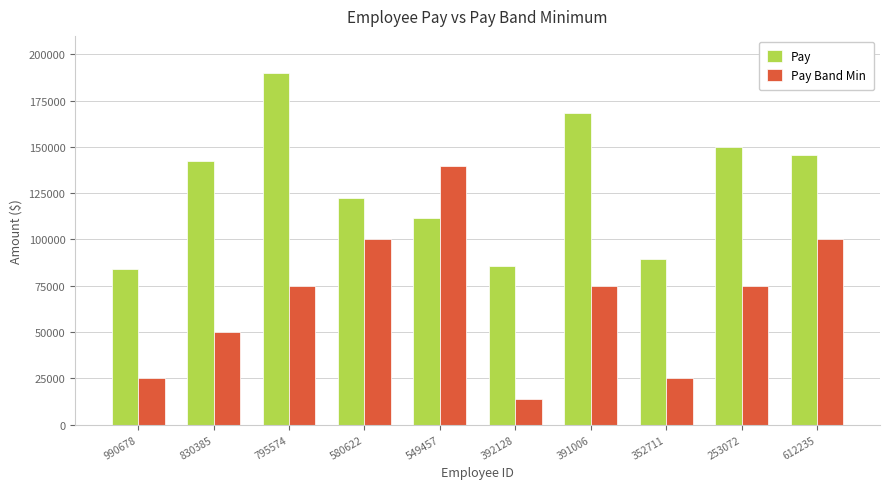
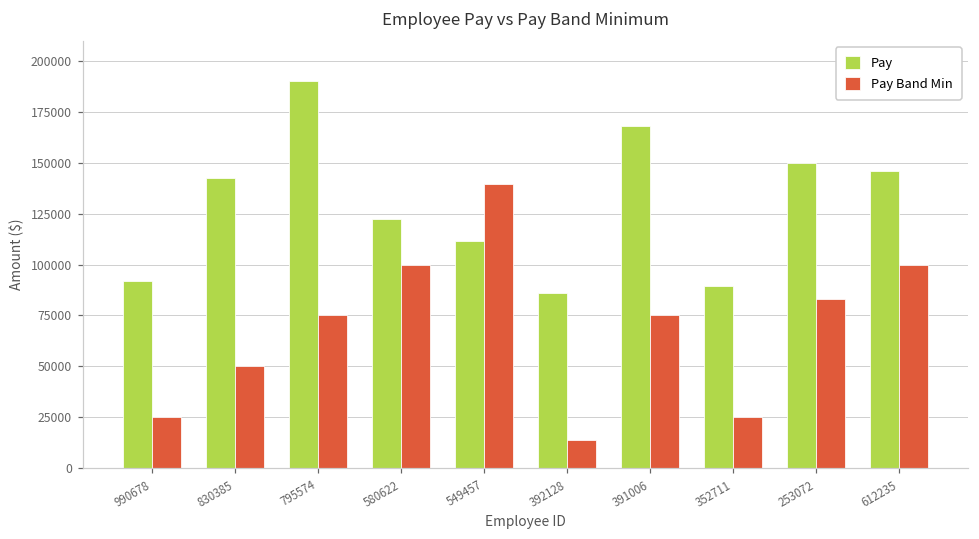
Pay, 990678: 84000 -> 92000
Pay Band Min, 253072: 75000 -> 83000
